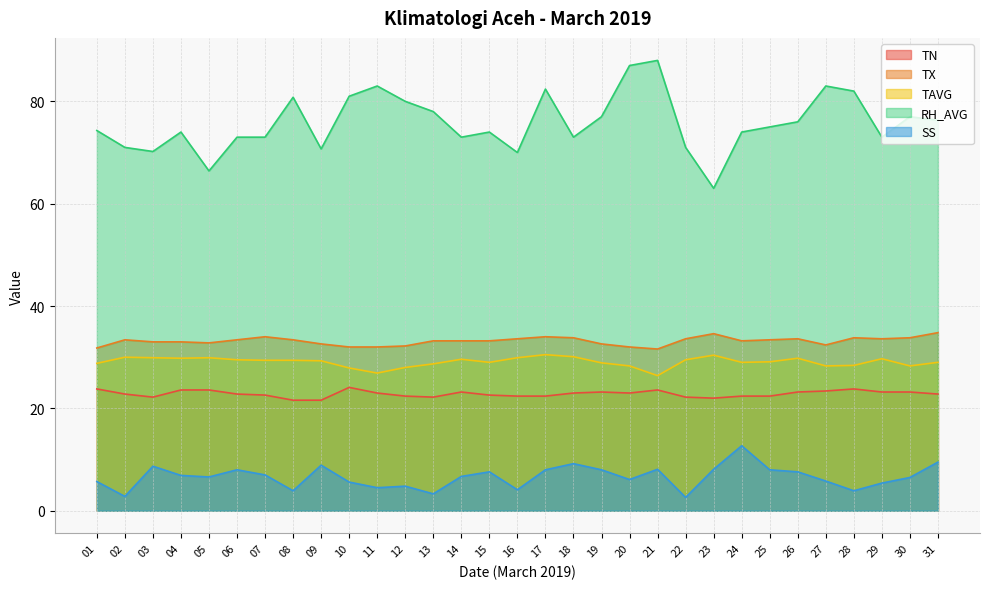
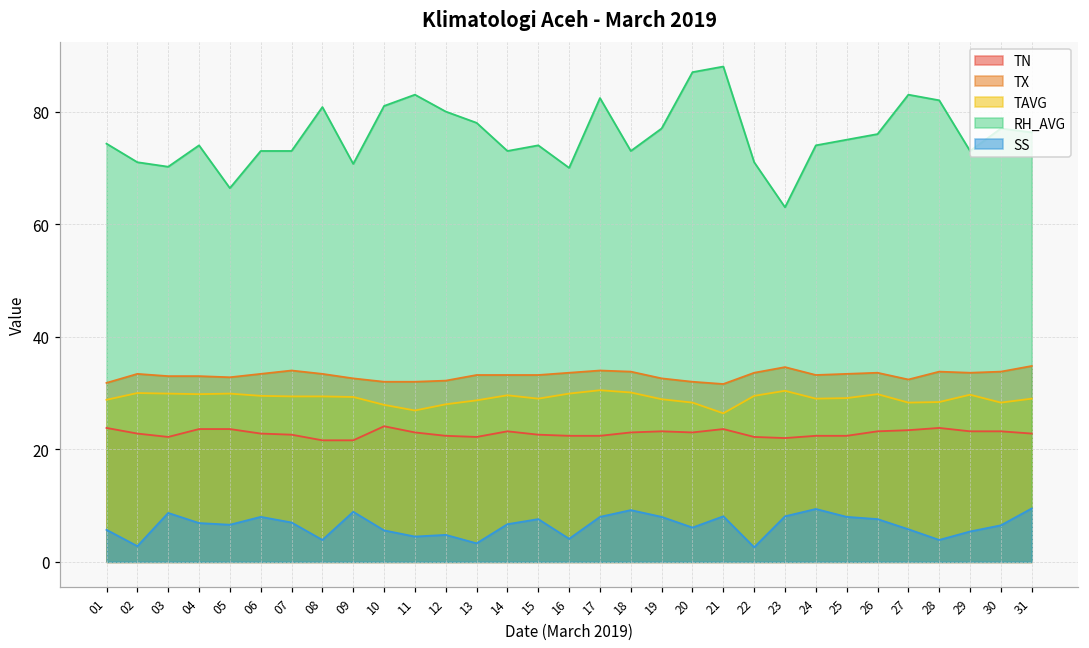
SS, 24: 13 -> 9
